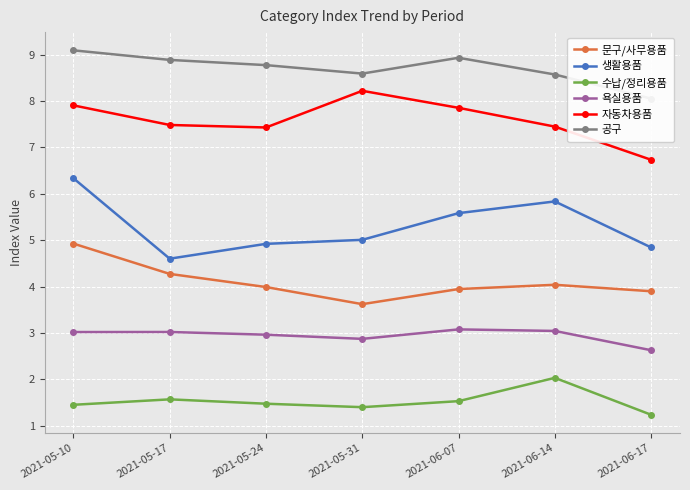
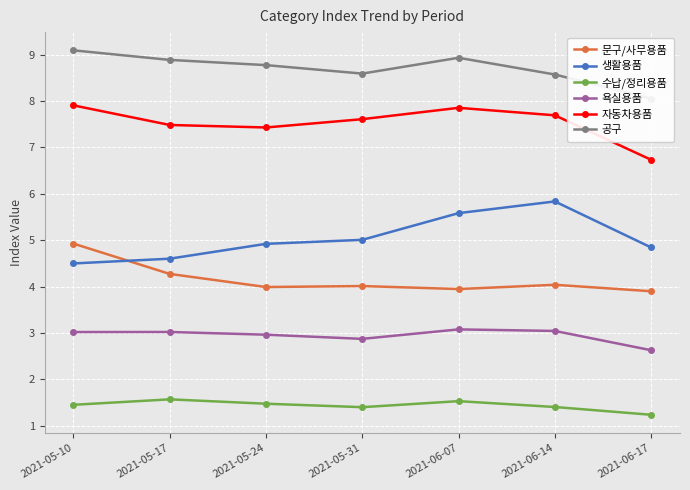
생활용품, 2021-05-10: 6.3 -> 4.5
문구/사무용품, 2021-05-31: 3.6 -> 4.0
자동차용품, 2021-05-31: 8.2 -> 7.6
수납/정리용품, 2021-06-14: 2.0 -> 1.4
자동차용품, 2021-06-14: 7.4 -> 7.7
